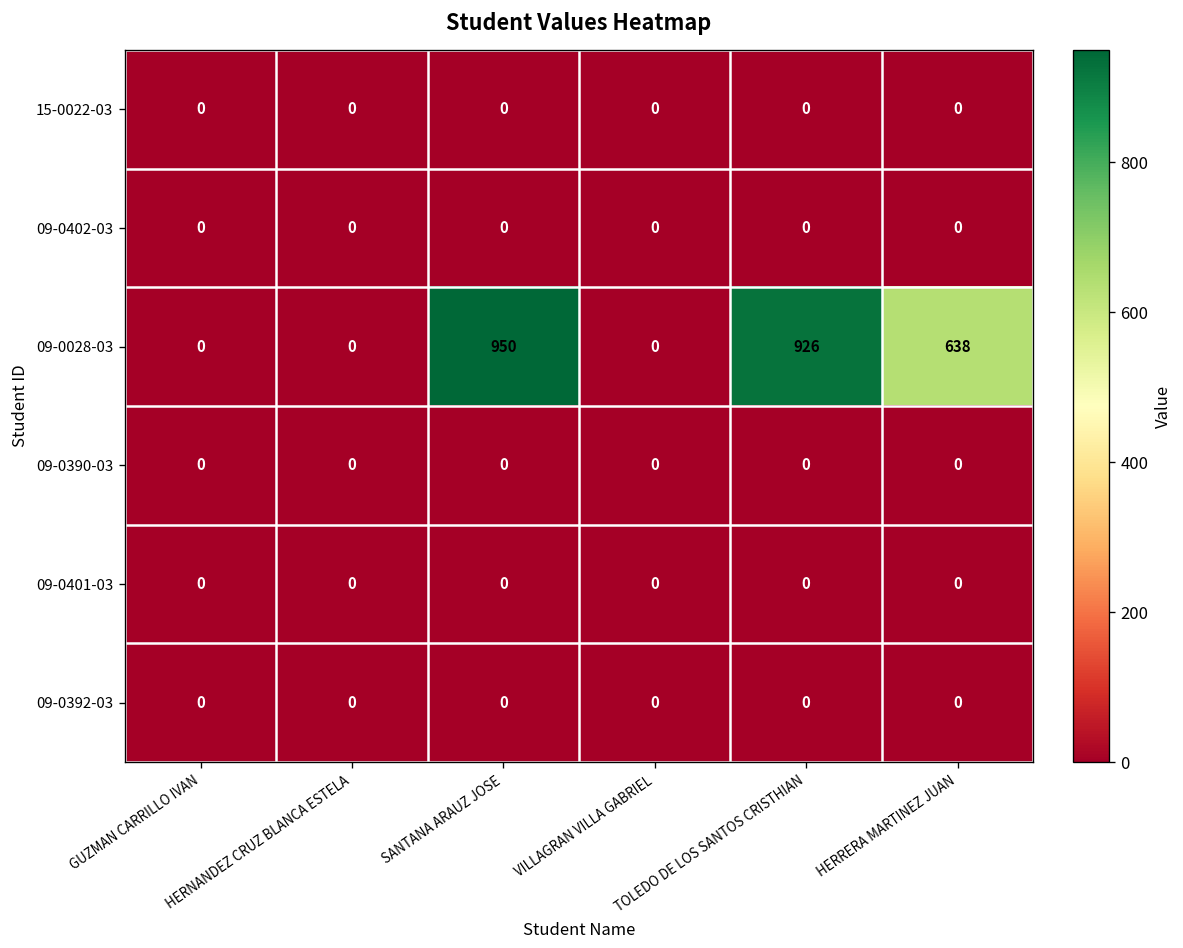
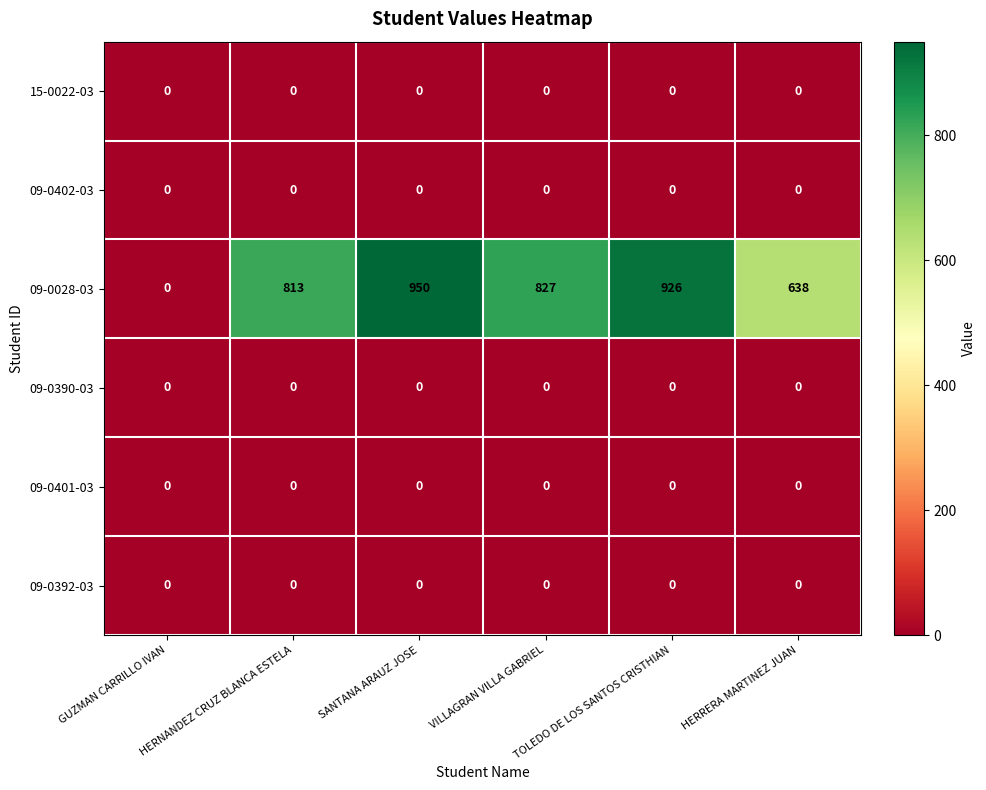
09-0028-03, HERNANDEZ CRUZ BLANCA ESTELA: 0 -> 813
09-0028-03, VILLAGRAN VILLA GABRIEL: 0 -> 827
